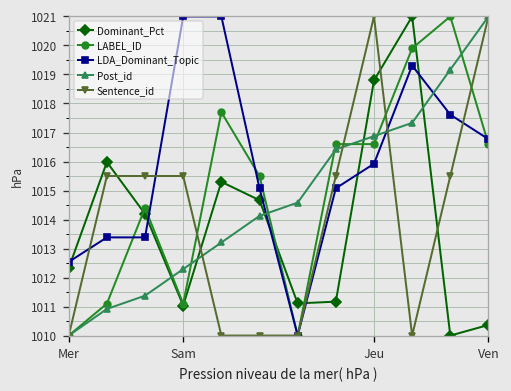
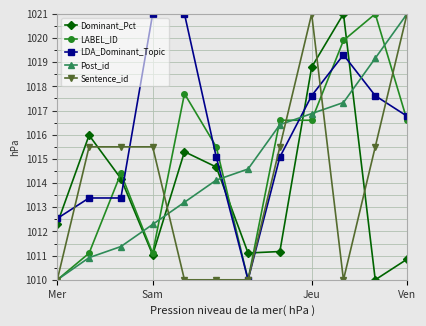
LDA_Dominant_Topic, Jeu: 1015.9 -> 1017.6
Dominant_Pct, Ven: 1010.4 -> 1010.9
